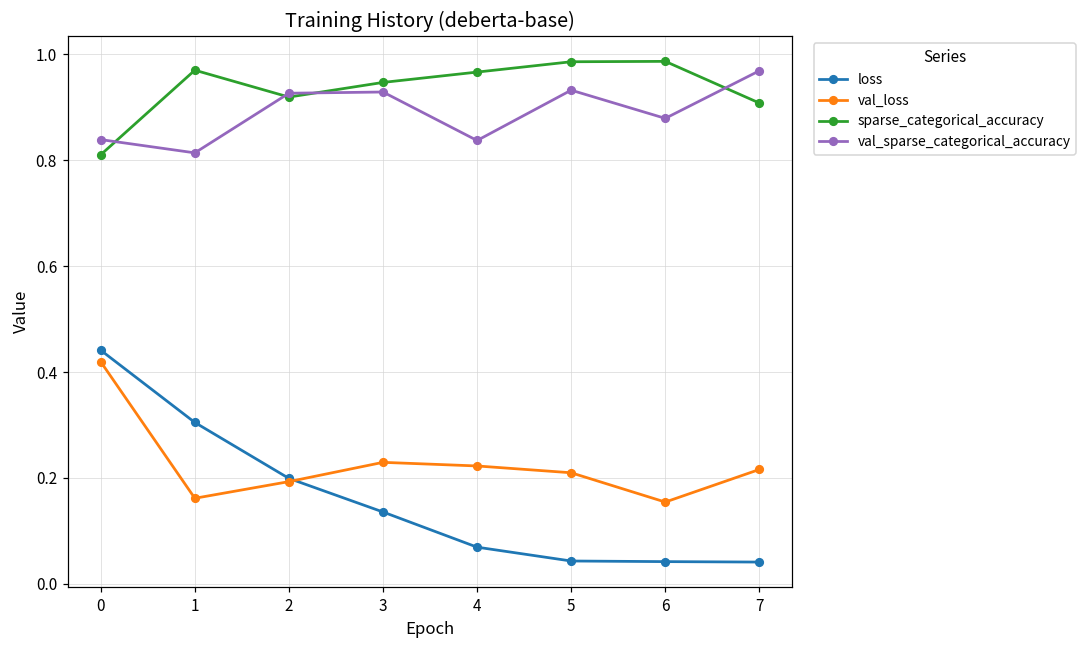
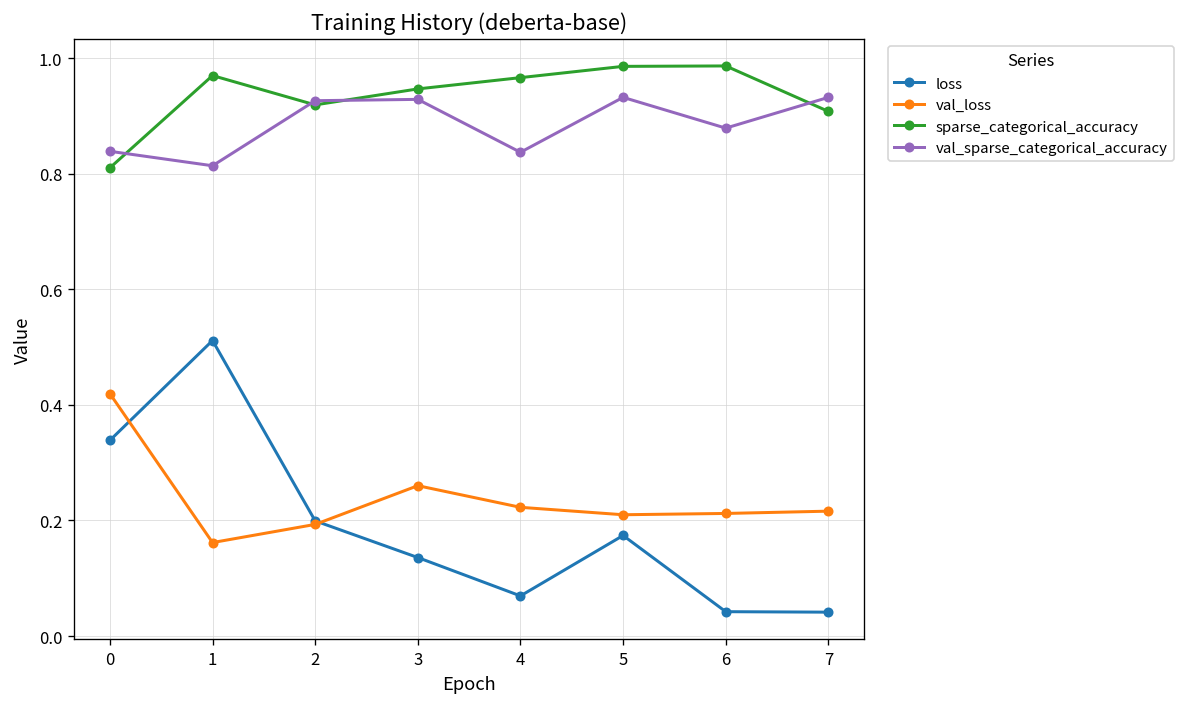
loss, 0: 0.44 -> 0.34
loss, 1: 0.30 -> 0.51
val_loss, 3: 0.23 -> 0.26
loss, 5: 0.04 -> 0.17
val_loss, 6: 0.15 -> 0.21
val_sparse_categorical_accuracy, 7: 0.97 -> 0.93
